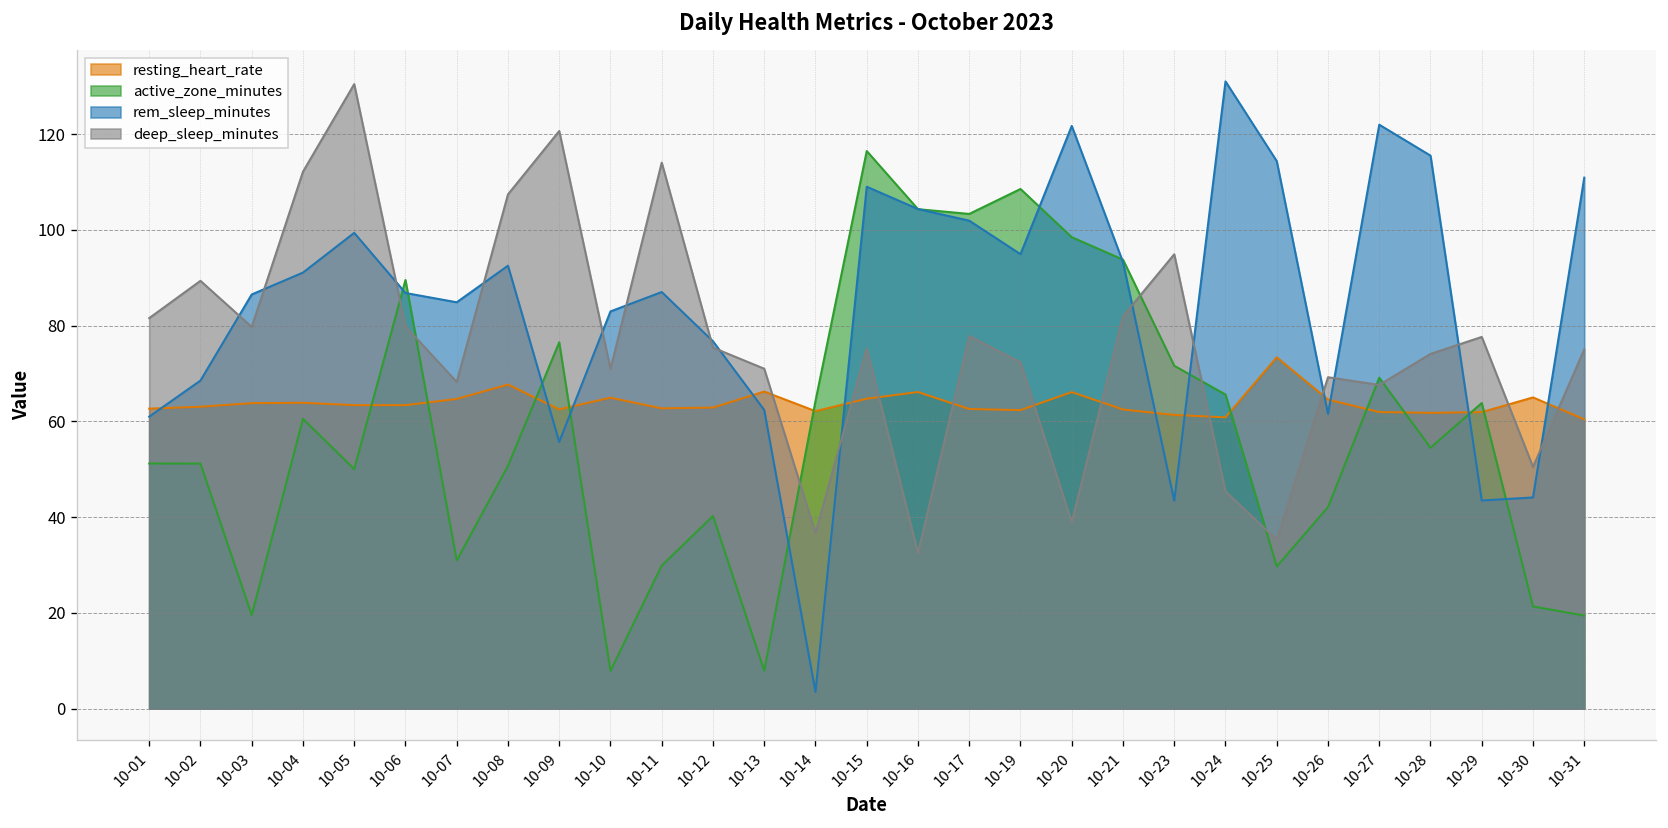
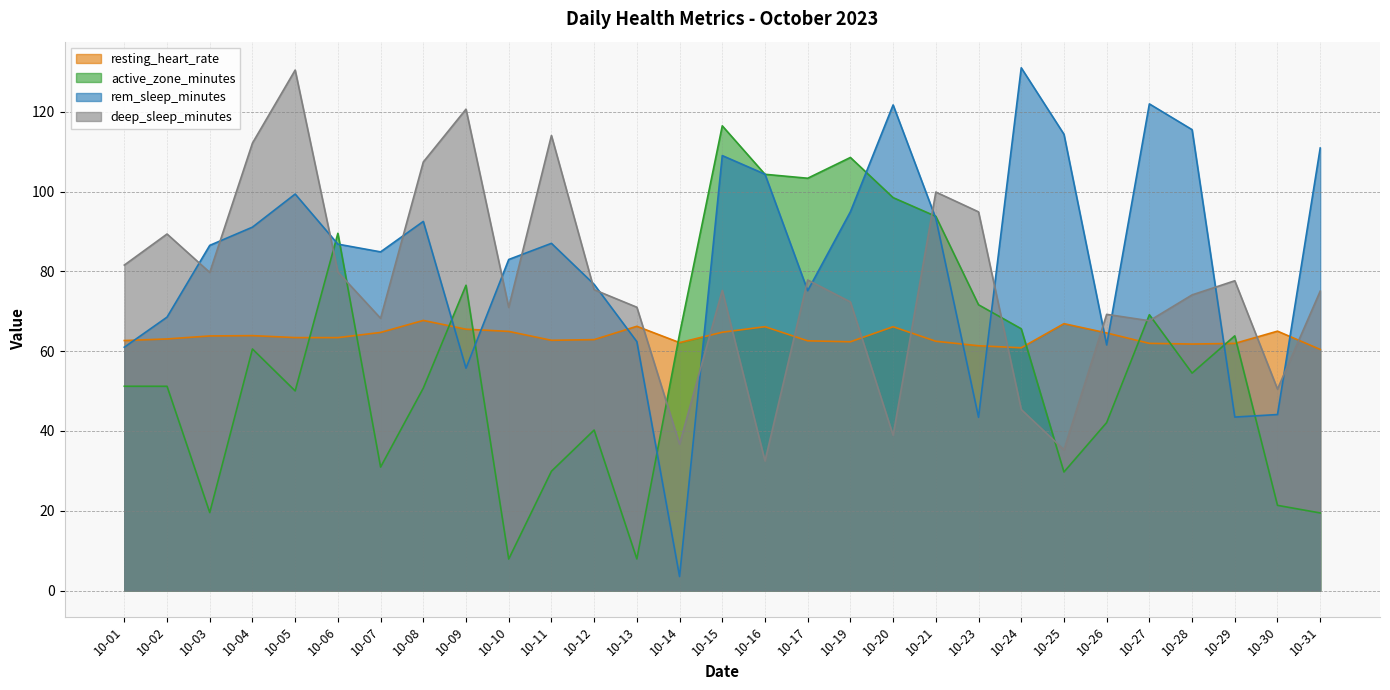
resting_heart_rate, 10-09: 63 -> 66
rem_sleep_minutes, 10-17: 102 -> 75
deep_sleep_minutes, 10-21: 82 -> 100
resting_heart_rate, 10-25: 73 -> 67
